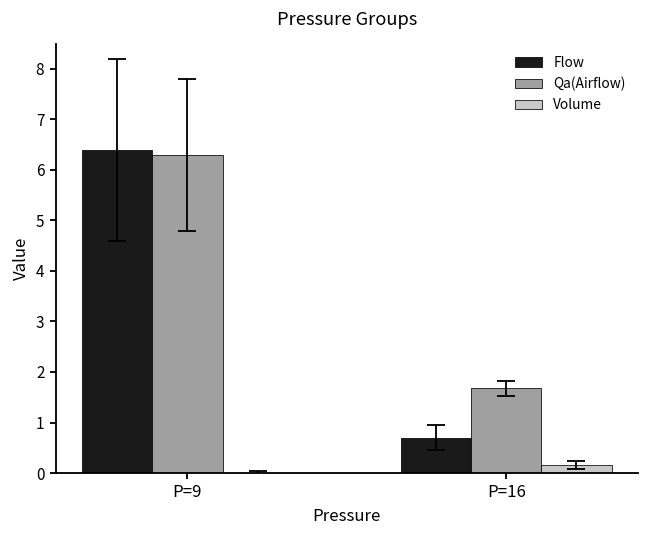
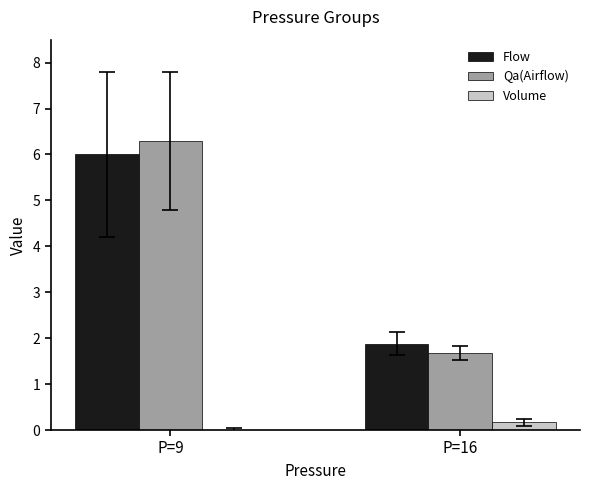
Flow, P=9: 6.4 -> 6.0
Flow, P=16: 0.7 -> 1.9
